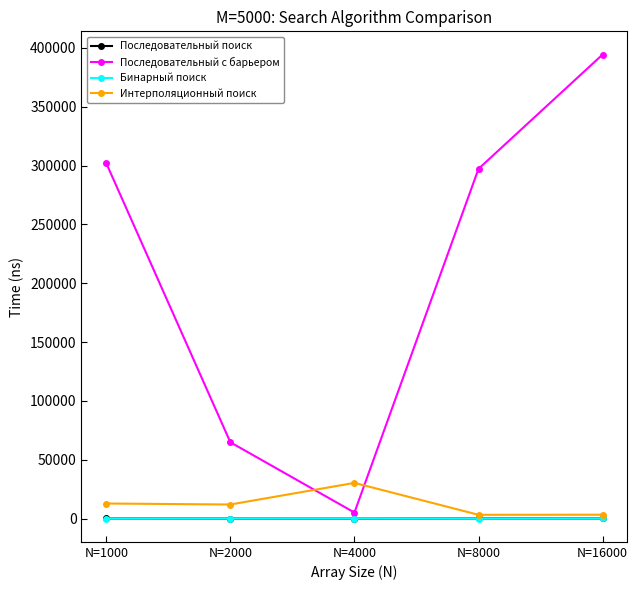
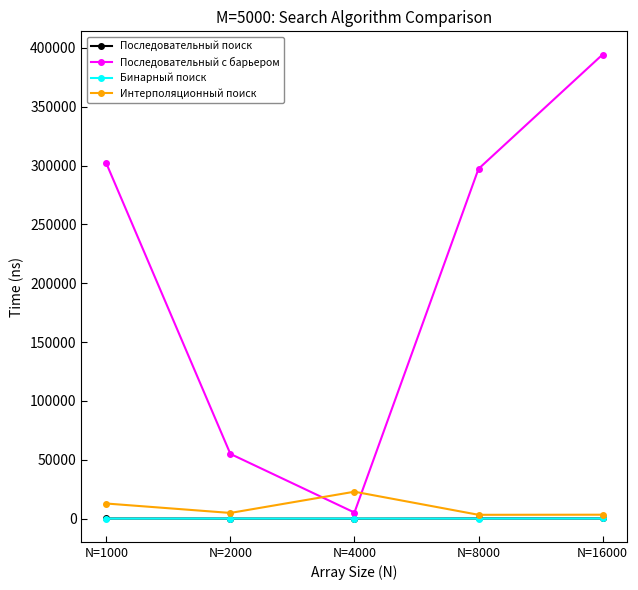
Последовательный с барьером, N=2000: 65000 -> 55000
Интерполяционный поиск, N=2000: 12000 -> 5000
Интерполяционный поиск, N=4000: 30000 -> 23000
